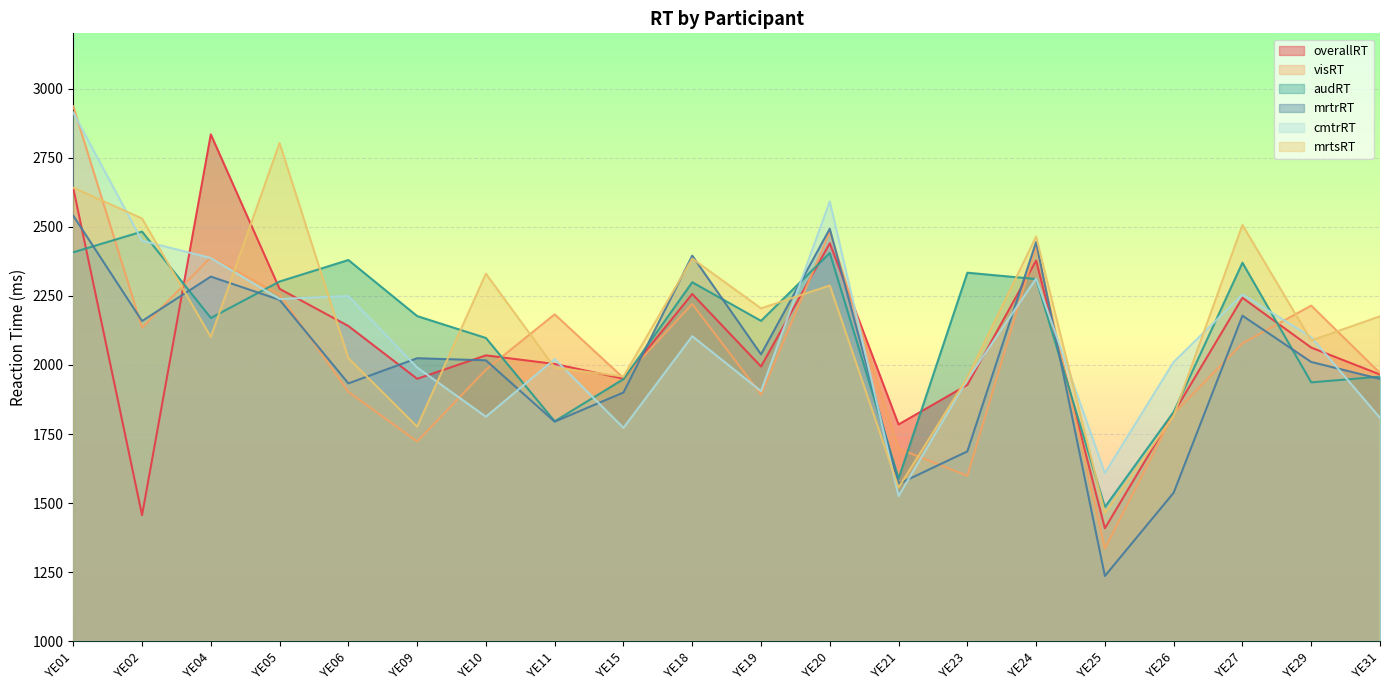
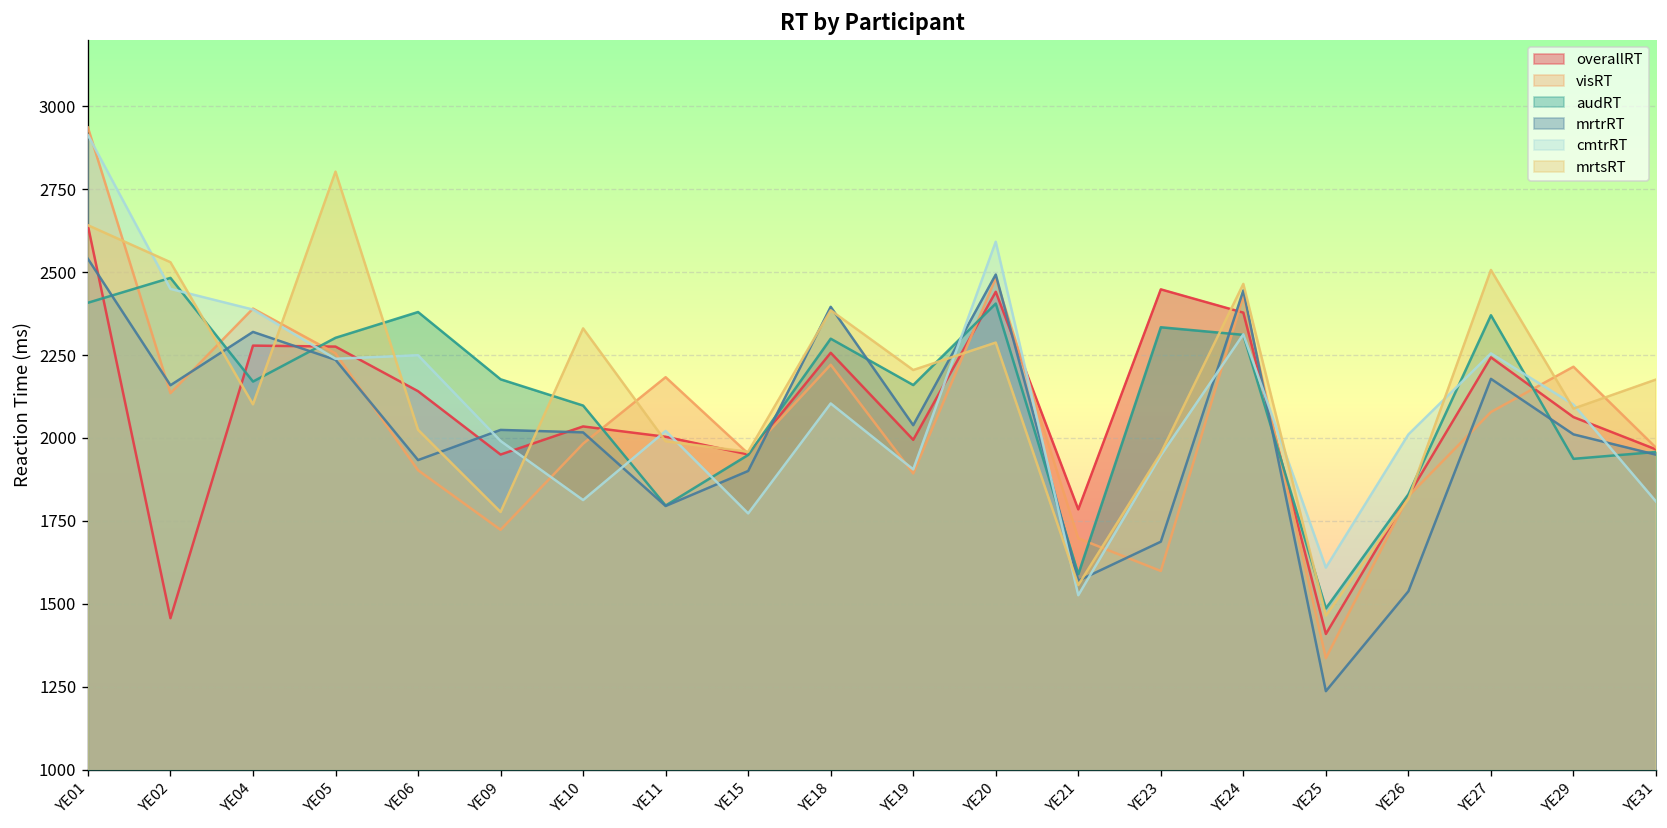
overallRT, YE04: 2830 -> 2280
overallRT, YE23: 1930 -> 2450
